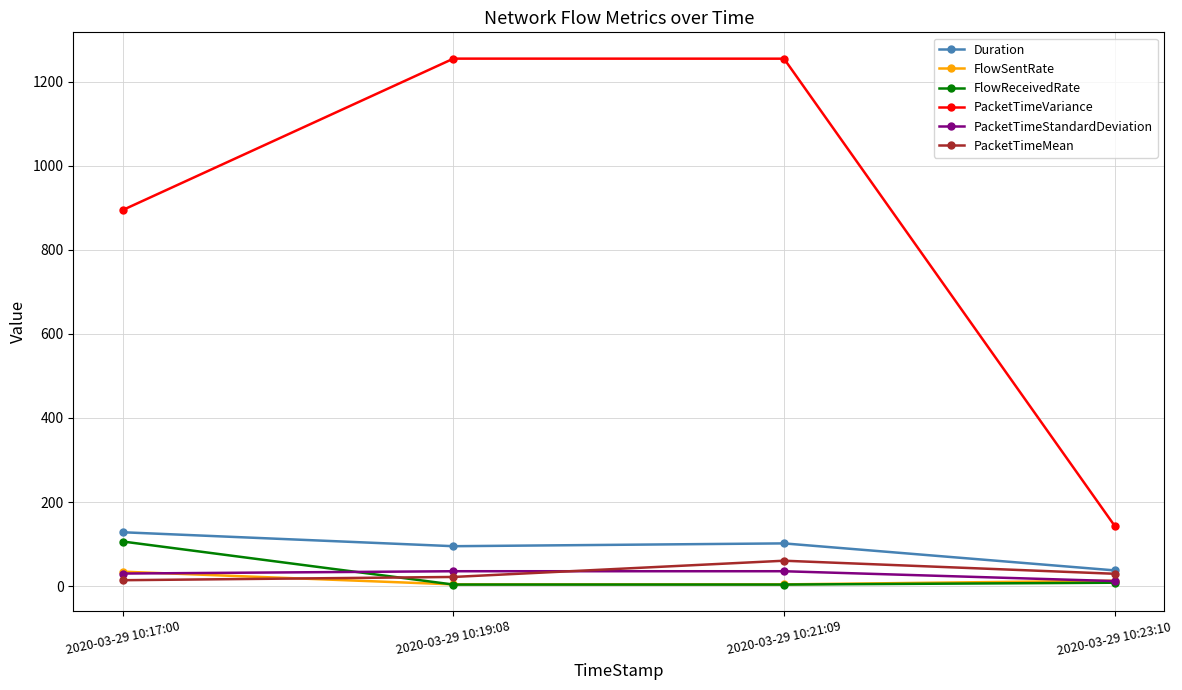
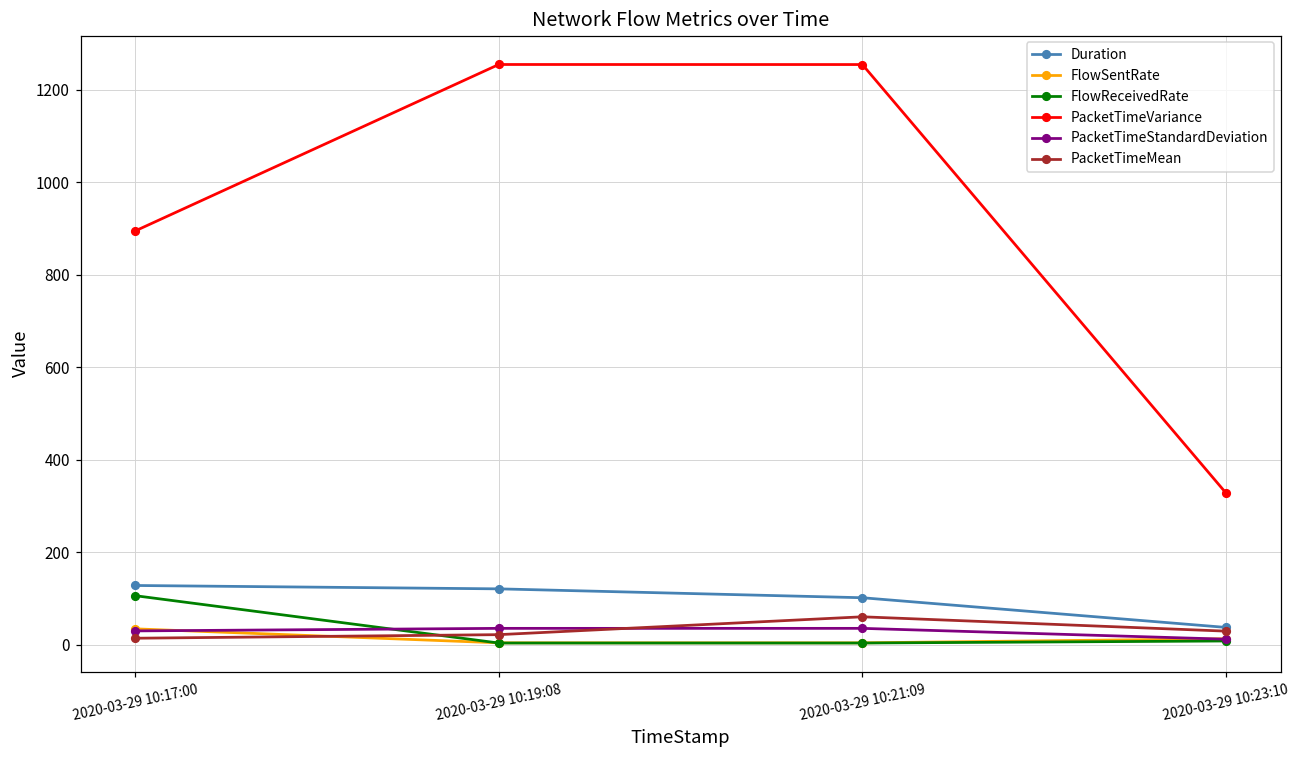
Duration, 2020-03-29 10:19:08: 90 -> 120
PacketTimeVariance, 2020-03-29 10:23:10: 140 -> 330
